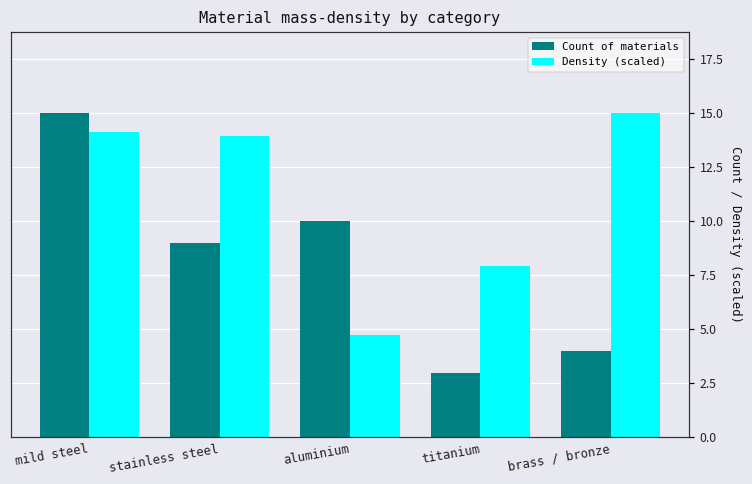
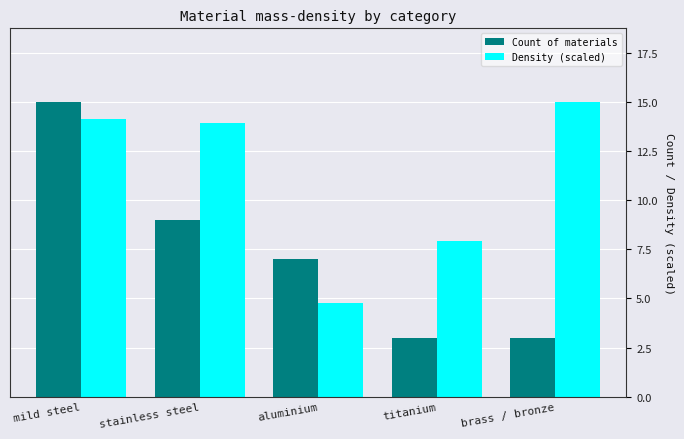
Count of materials, aluminium: 10 -> 7
Count of materials, brass / bronze: 4 -> 3
